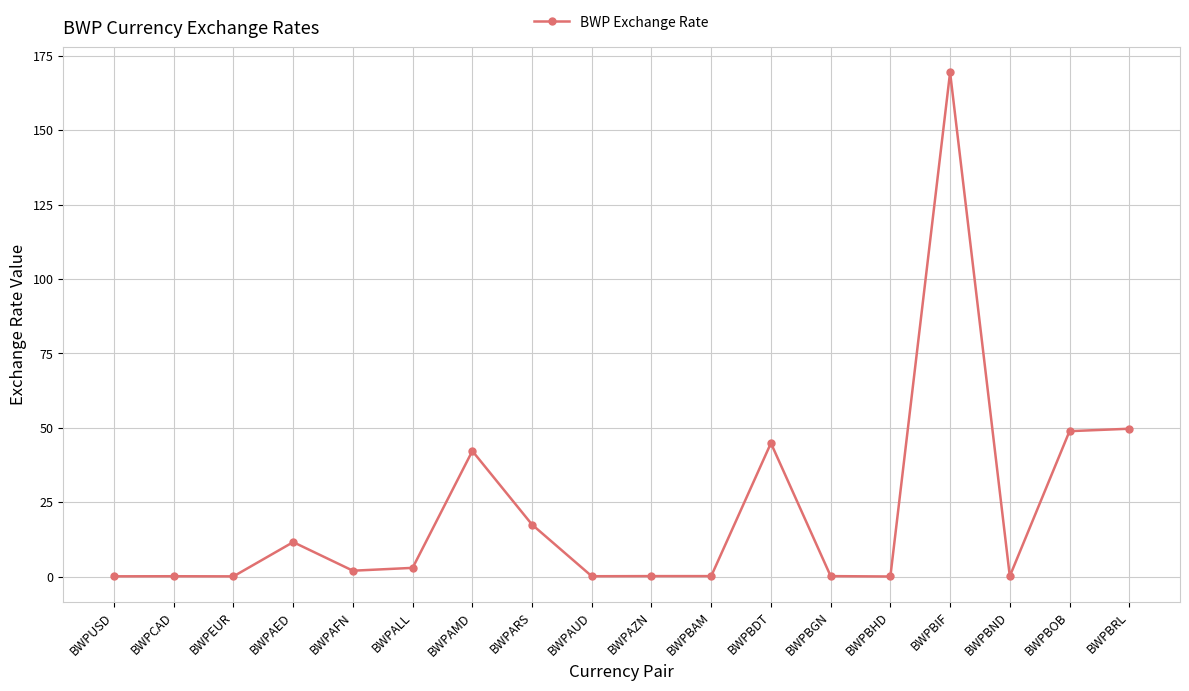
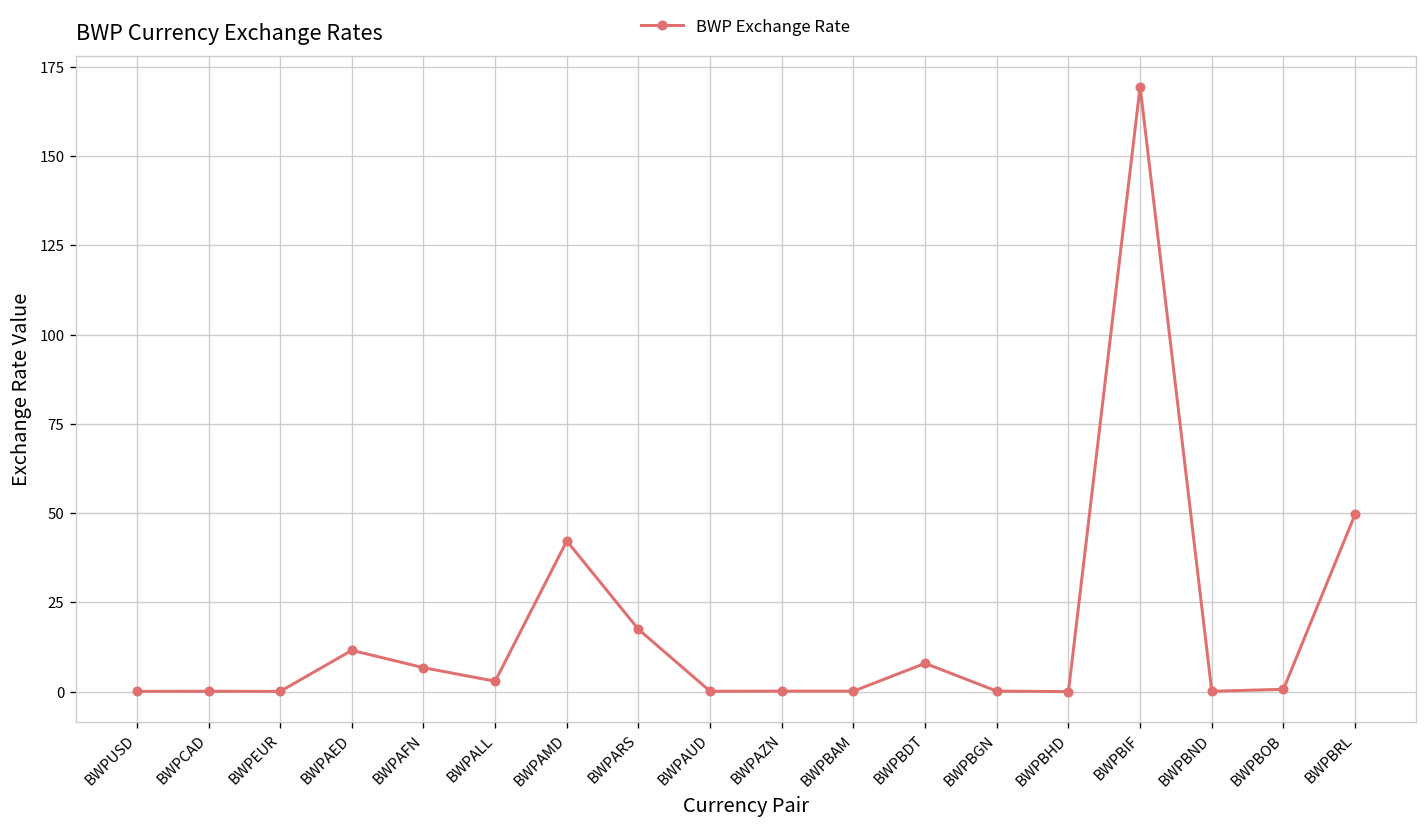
BWPAFN: 2 -> 7
BWPBDT: 45 -> 8
BWPBOB: 49 -> 1
